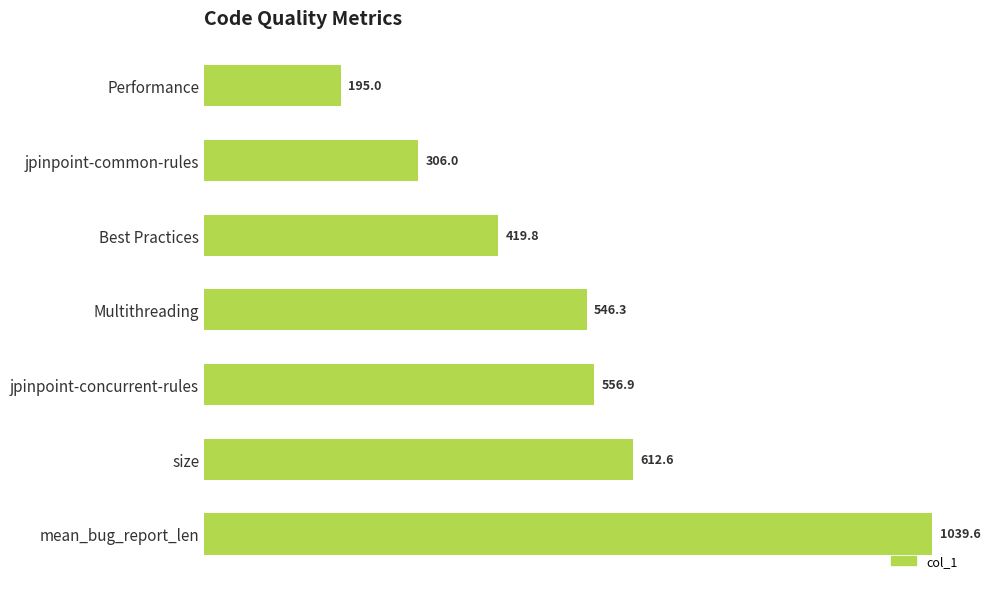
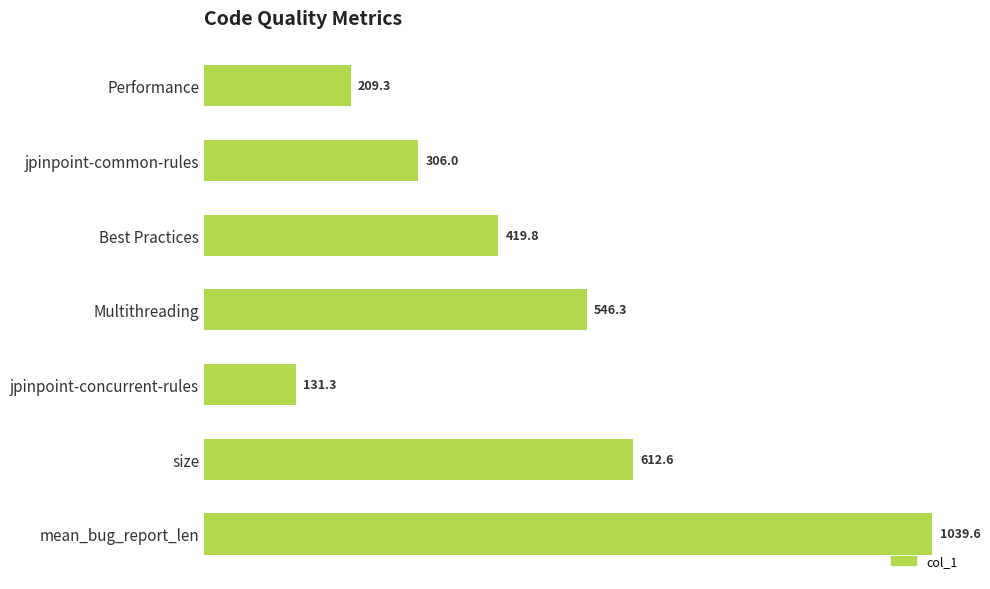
Performance: 195.0 -> 209.3
jpinpoint-concurrent-rules: 556.9 -> 131.3
